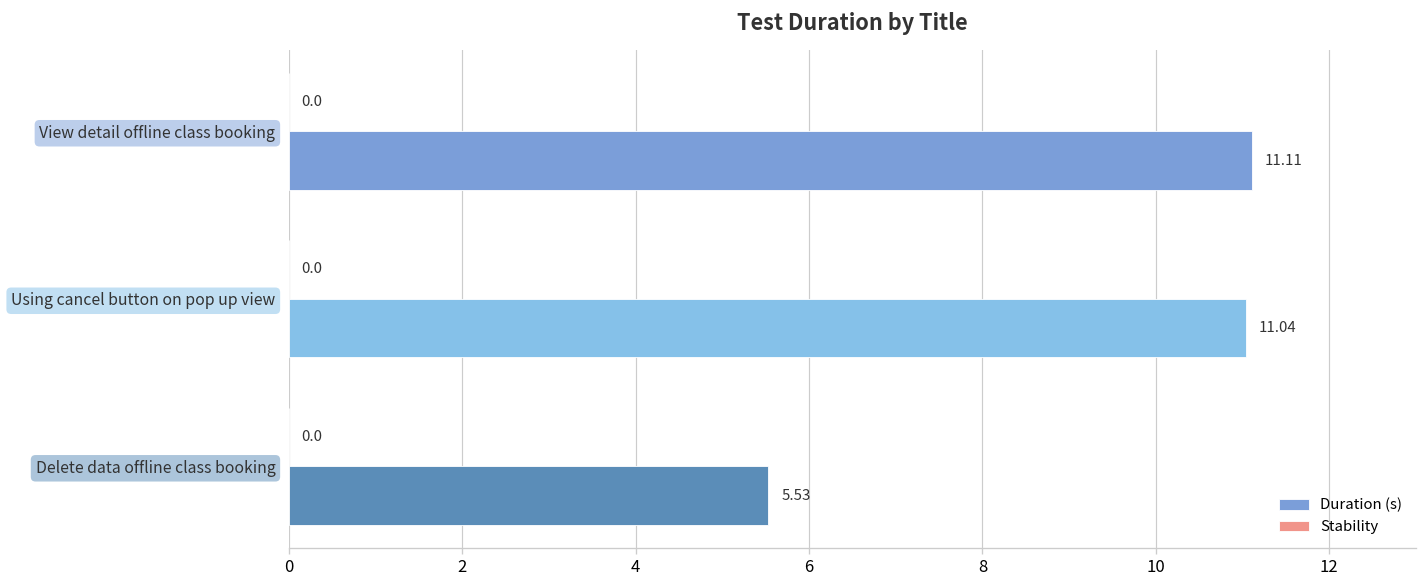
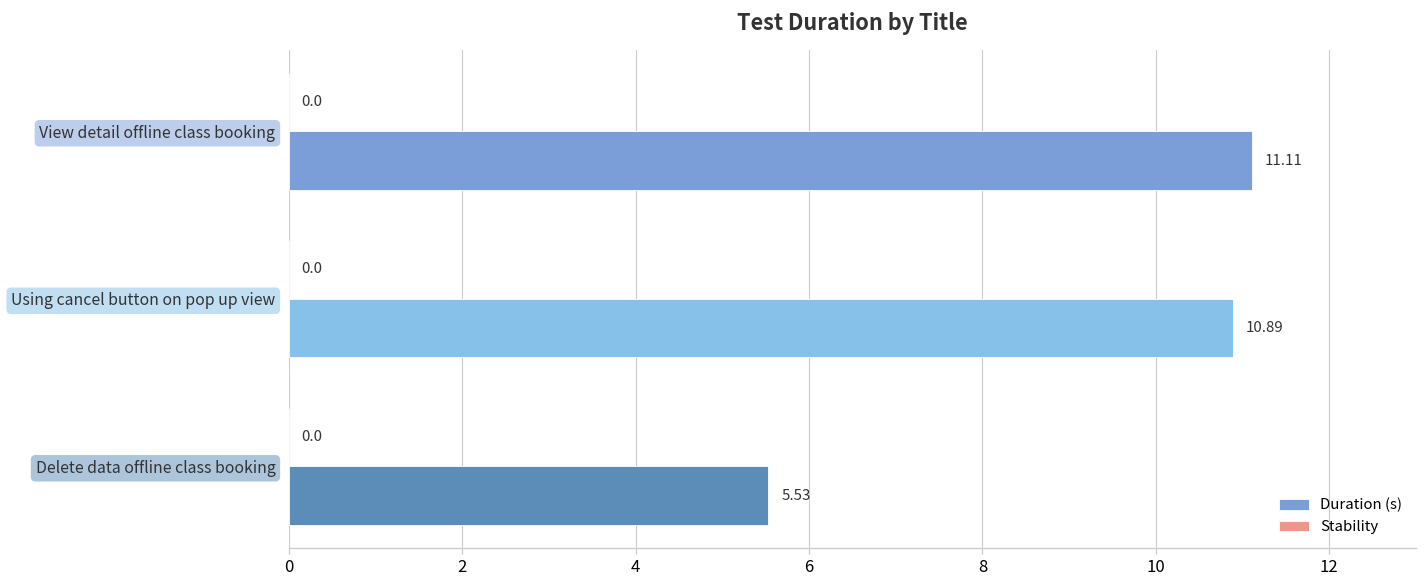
Duration (s), Using cancel button on pop up view: 11.04 -> 10.89
